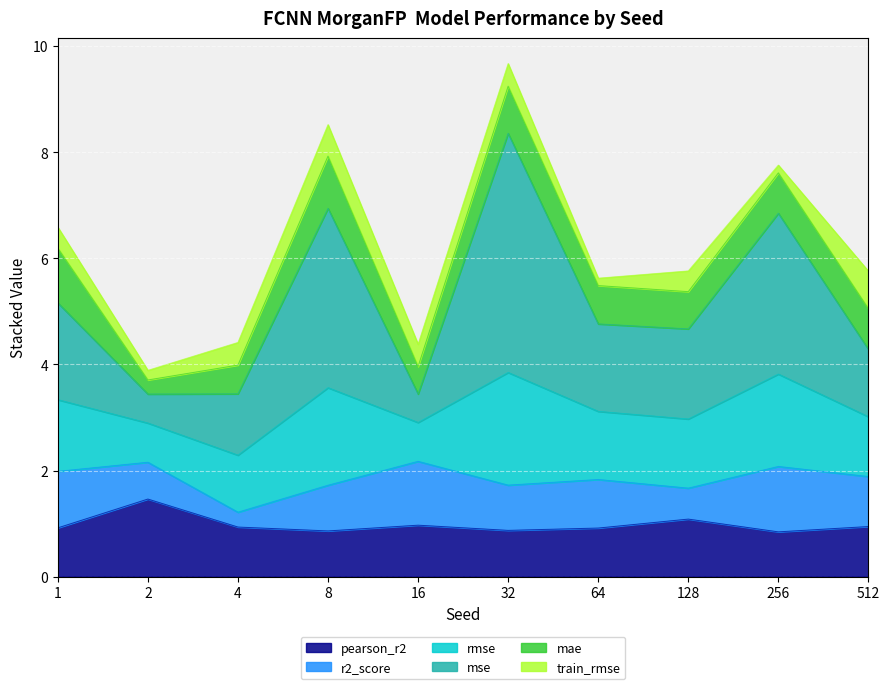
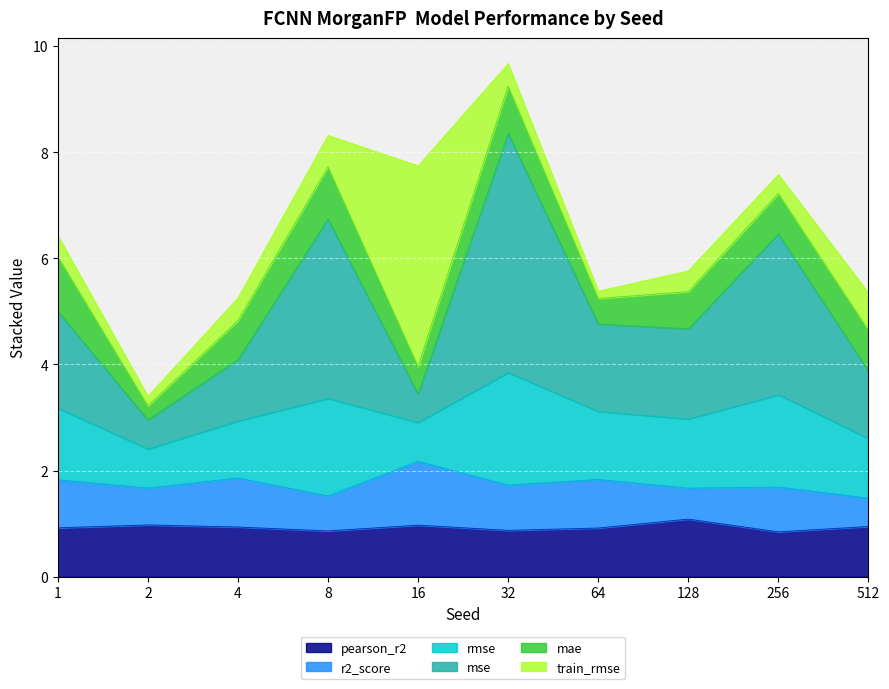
r2_score, 1: 1.1 -> 0.9
pearson_r2, 2: 1.5 -> 1.0
r2_score, 4: 0.3 -> 0.9
mae, 4: 0.5 -> 0.7
r2_score, 8: 0.9 -> 0.7
train_rmse, 16: 0.4 -> 3.8
mae, 64: 0.7 -> 0.5
r2_score, 256: 1.2 -> 0.8
train_rmse, 256: 0.1 -> 0.4
r2_score, 512: 0.9 -> 0.5
